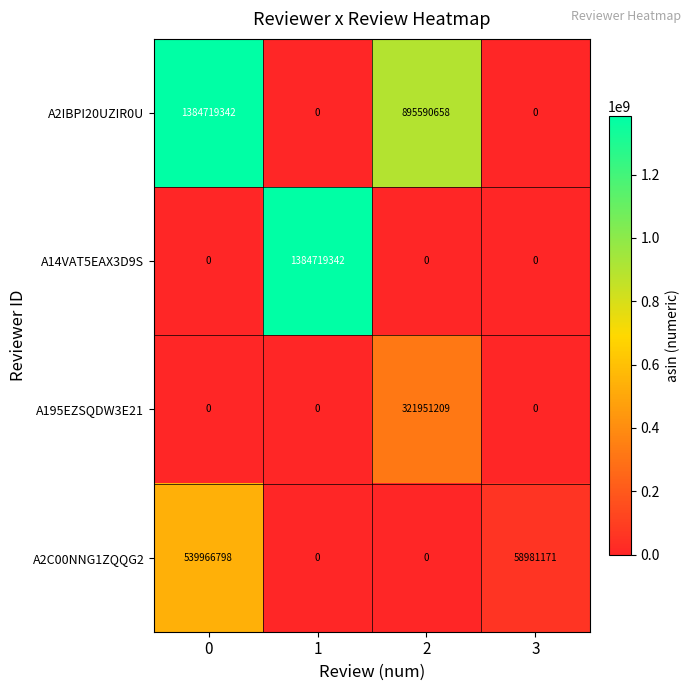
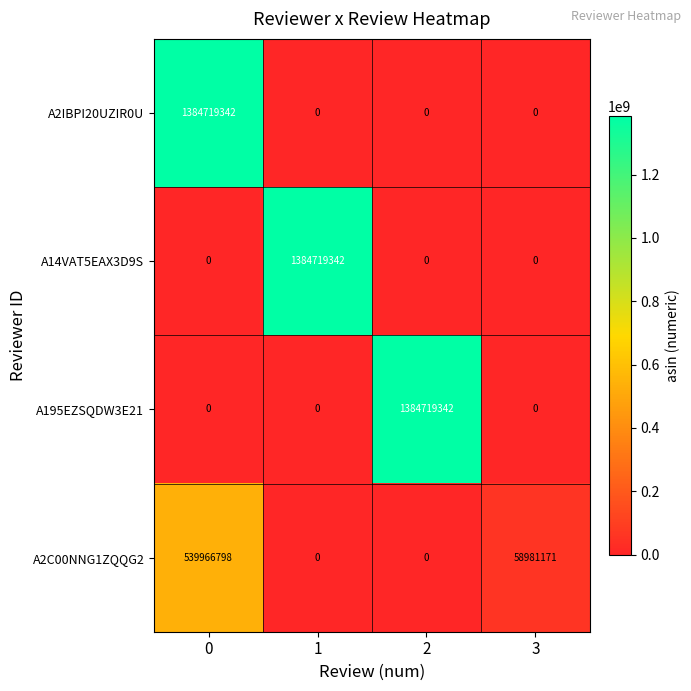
A2IBPI20UZIR0U, 2: 895590658 -> 0
A195EZSQDW3E21, 2: 321951209 -> 1384719342
